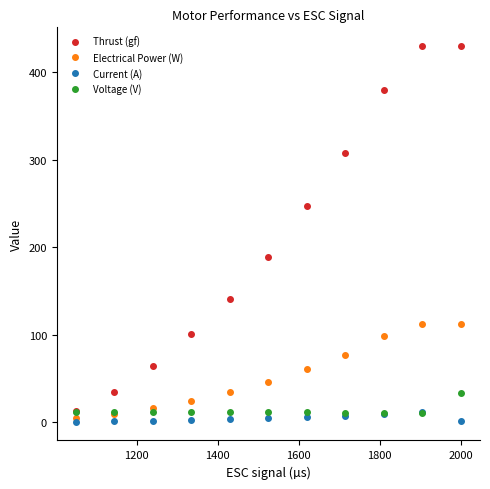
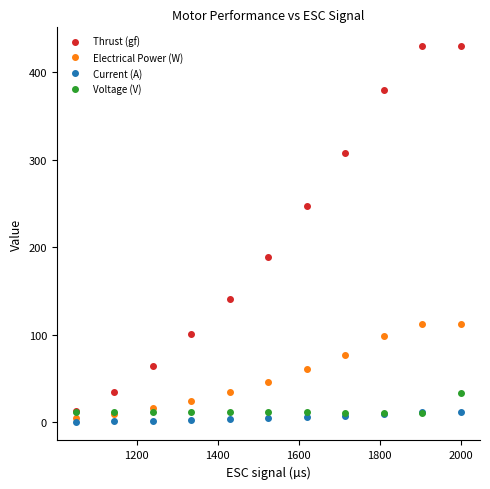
Current (A), 2000: 0 -> 10
